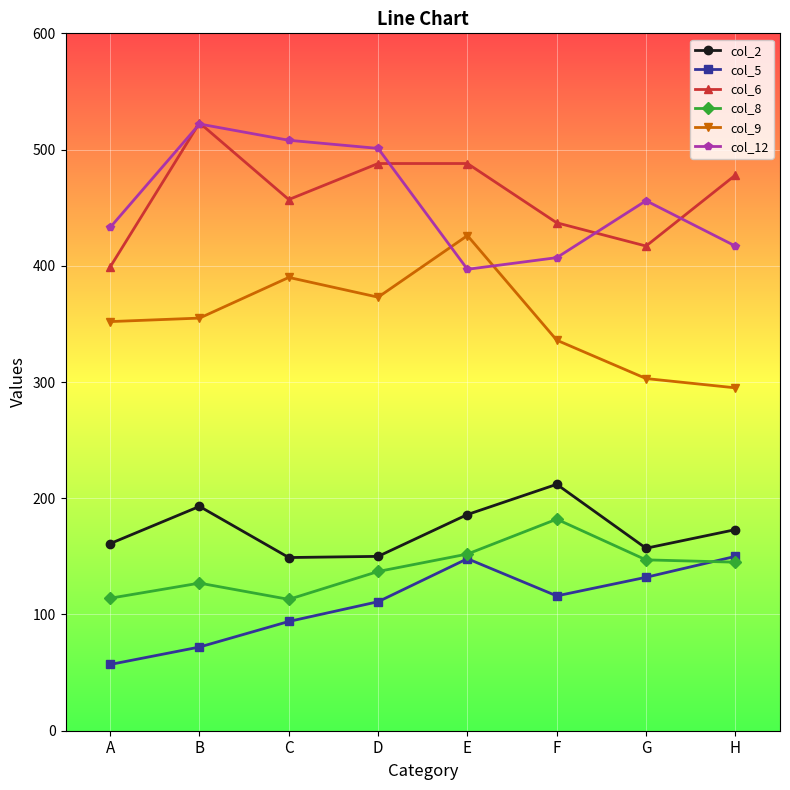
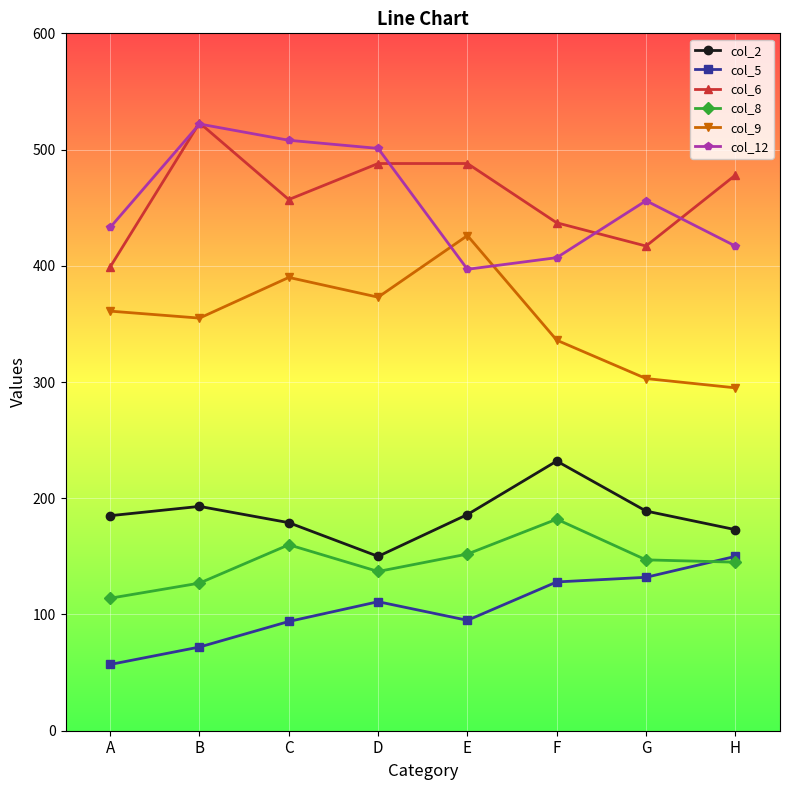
col_2, A: 161 -> 185
col_9, A: 352 -> 361
col_2, C: 149 -> 179
col_8, C: 113 -> 160
col_5, E: 148 -> 95
col_2, F: 212 -> 232
col_5, F: 116 -> 128
col_2, G: 157 -> 189
